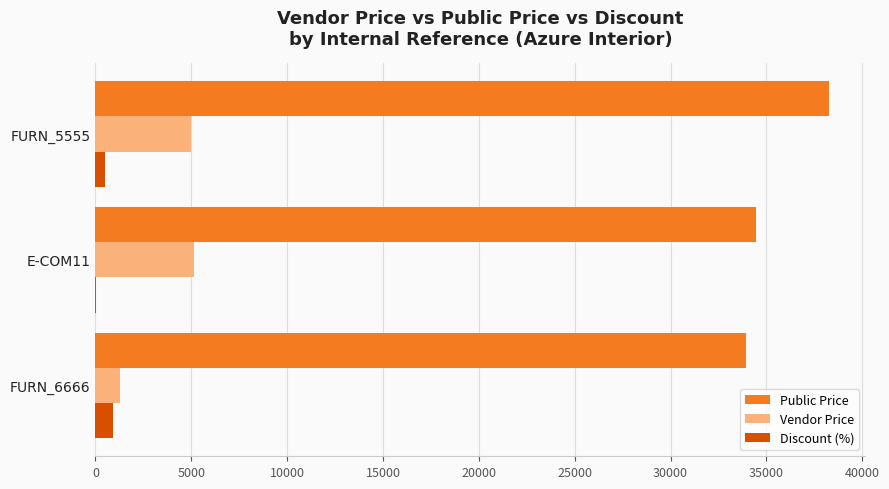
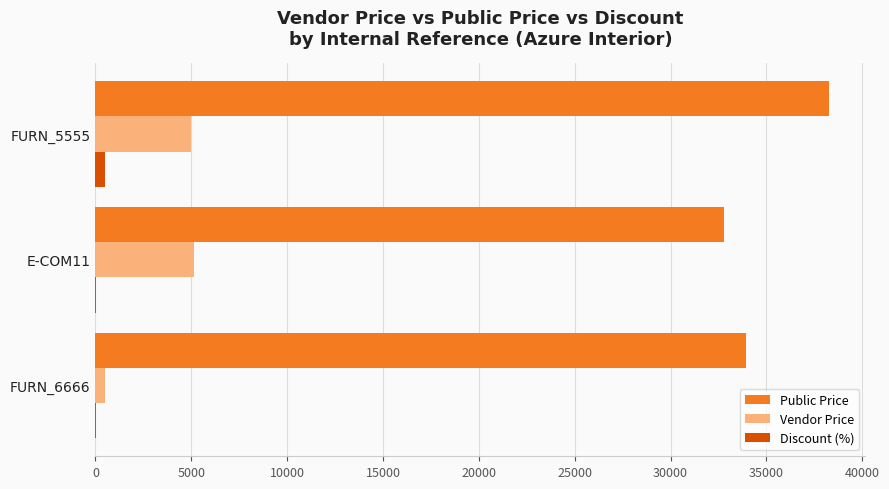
Public Price, E-COM11: 34400 -> 32800
Vendor Price, FURN_6666: 1300 -> 500
Discount (%), FURN_6666: 900 -> 0
